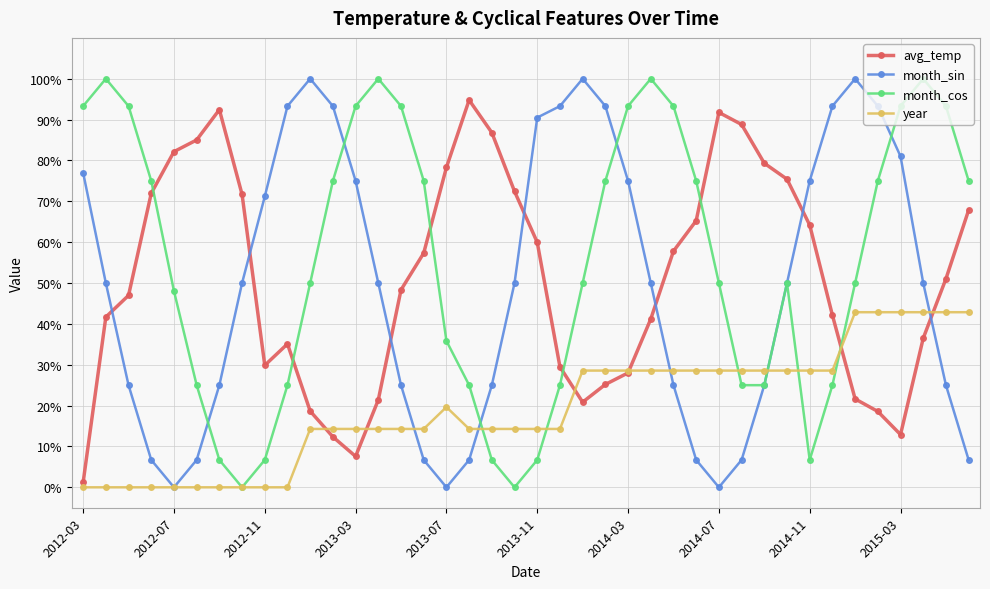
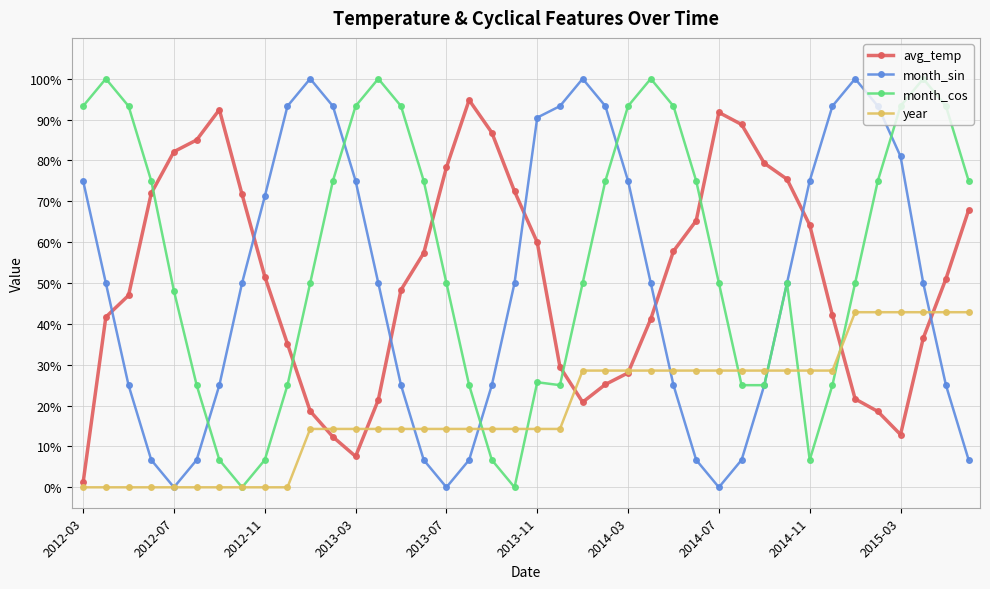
month_sin, 2012-03: 77% -> 75%
avg_temp, 2012-11: 30% -> 52%
month_cos, 2013-07: 36% -> 50%
year, 2013-07: 20% -> 14%
month_cos, 2013-11: 7% -> 26%
